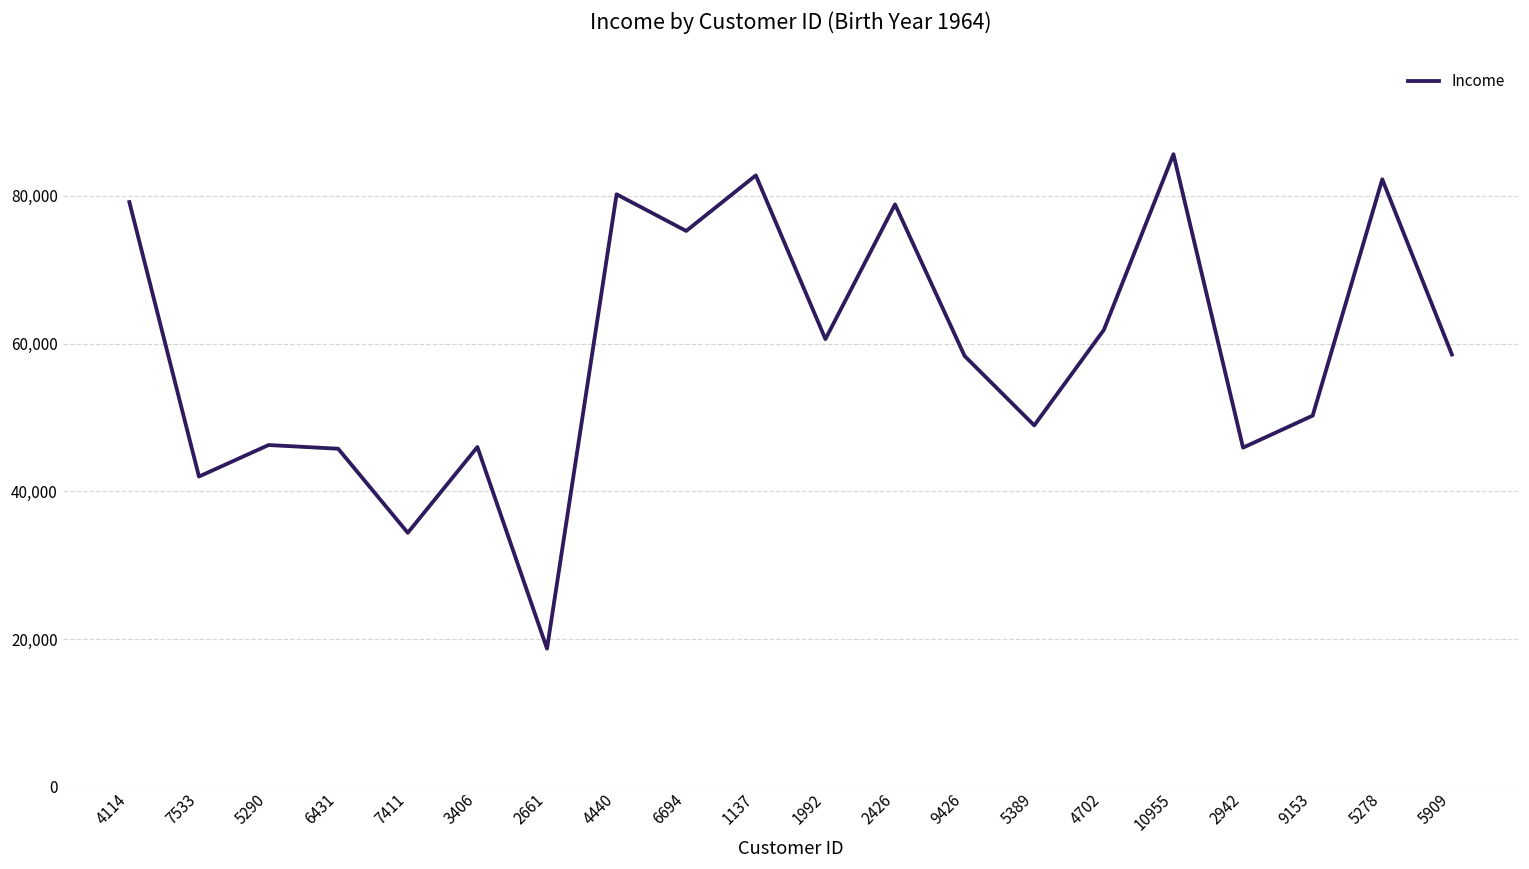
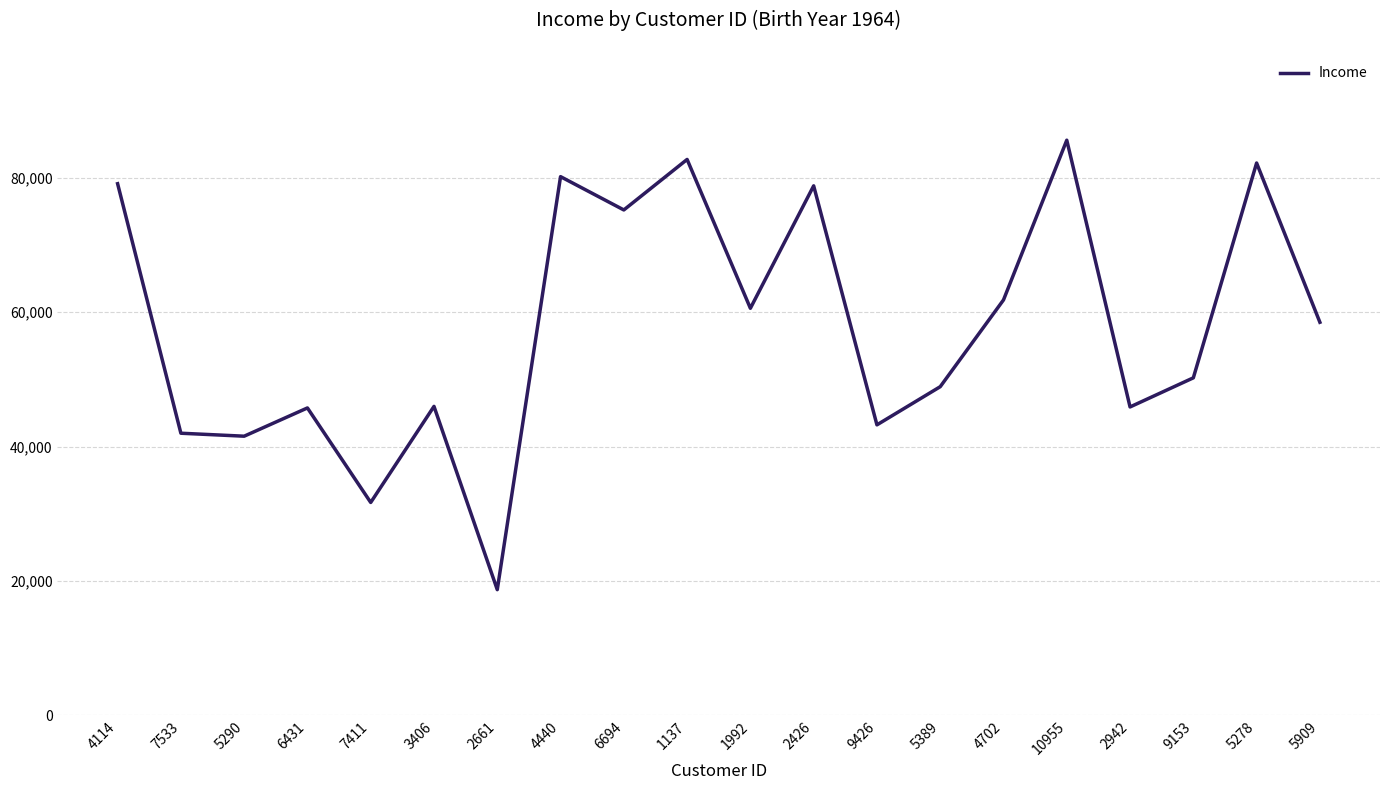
5290: 46,000 -> 42,000
7411: 34,000 -> 32,000
9426: 58,000 -> 43,000
